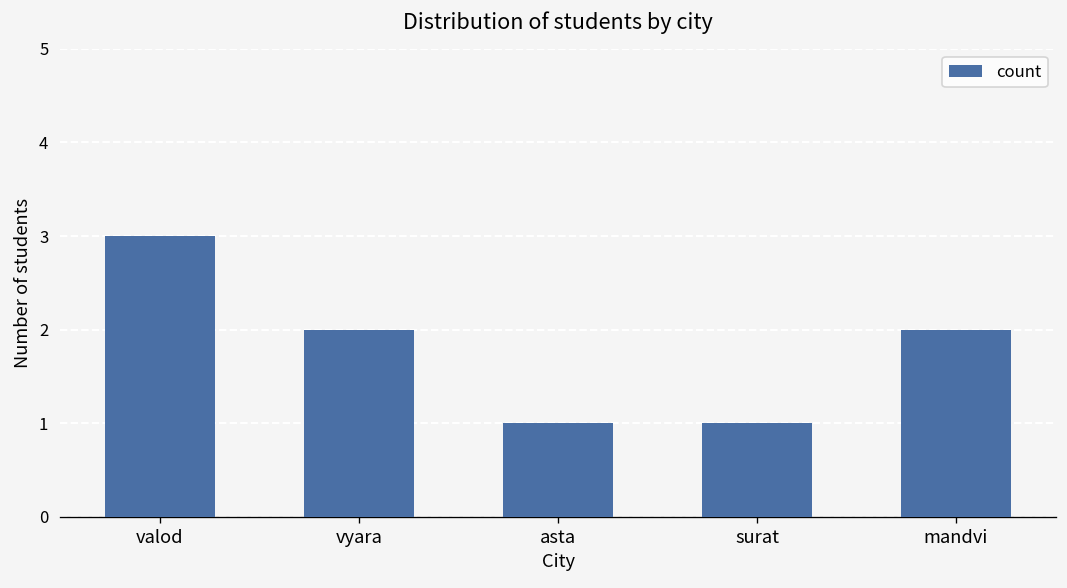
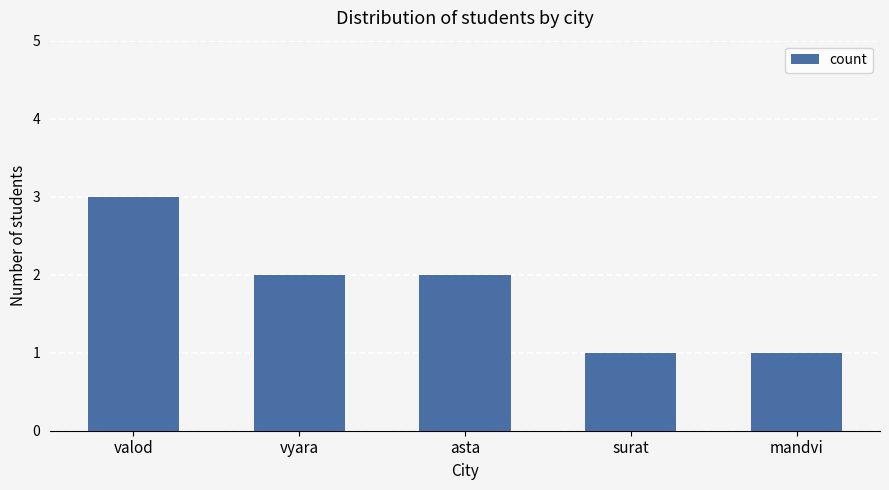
asta: 1 -> 2
mandvi: 2 -> 1
